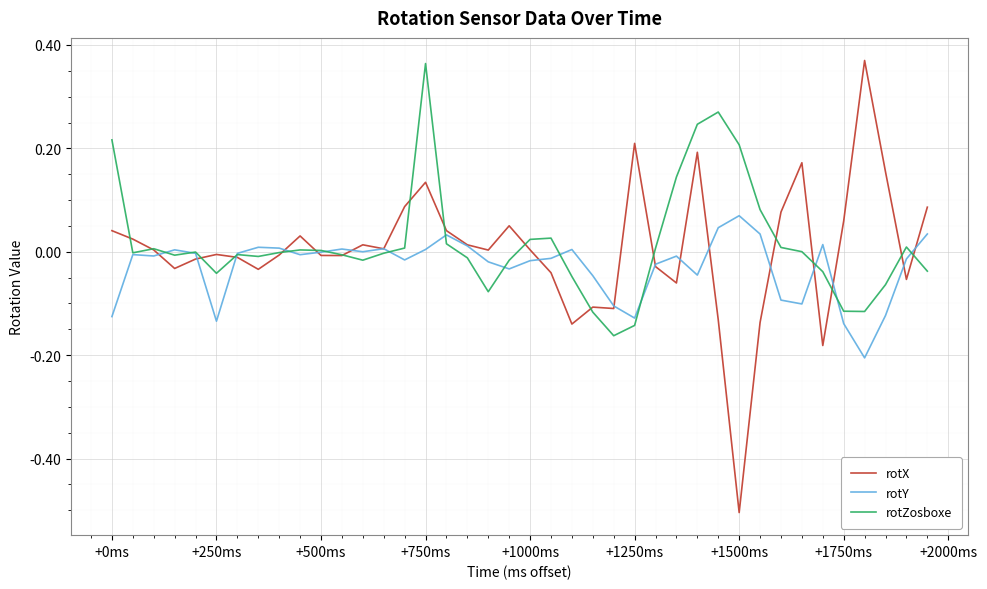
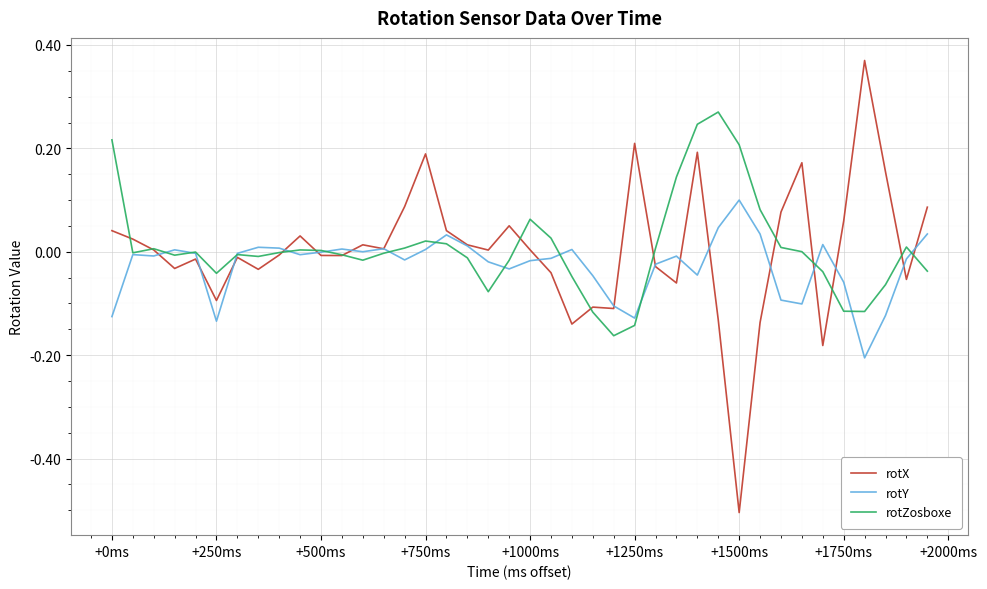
rotX, +250ms: -0.01 -> -0.09
rotX, +750ms: 0.13 -> 0.19
rotZosboxe, +750ms: 0.36 -> 0.02
rotZosboxe, +1000ms: 0.02 -> 0.06
rotY, +1500ms: 0.07 -> 0.10
rotY, +1750ms: -0.14 -> -0.06
